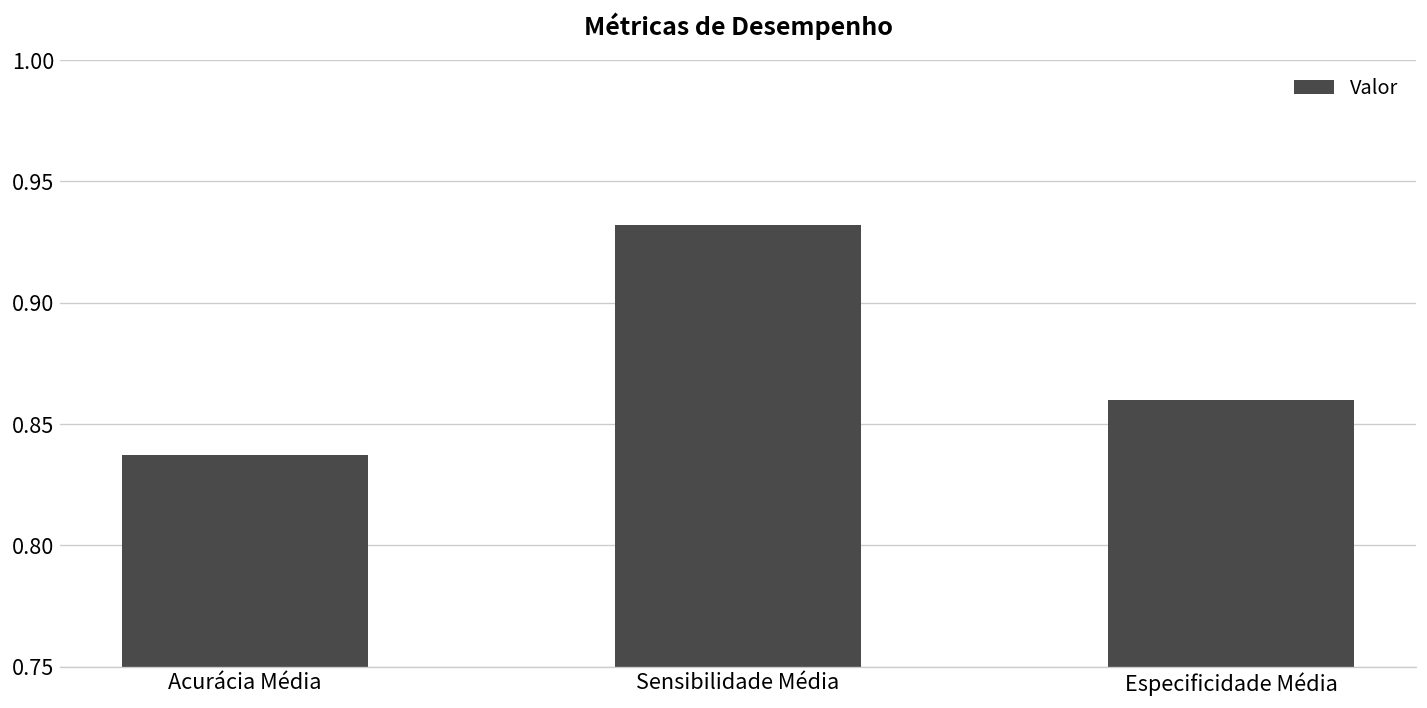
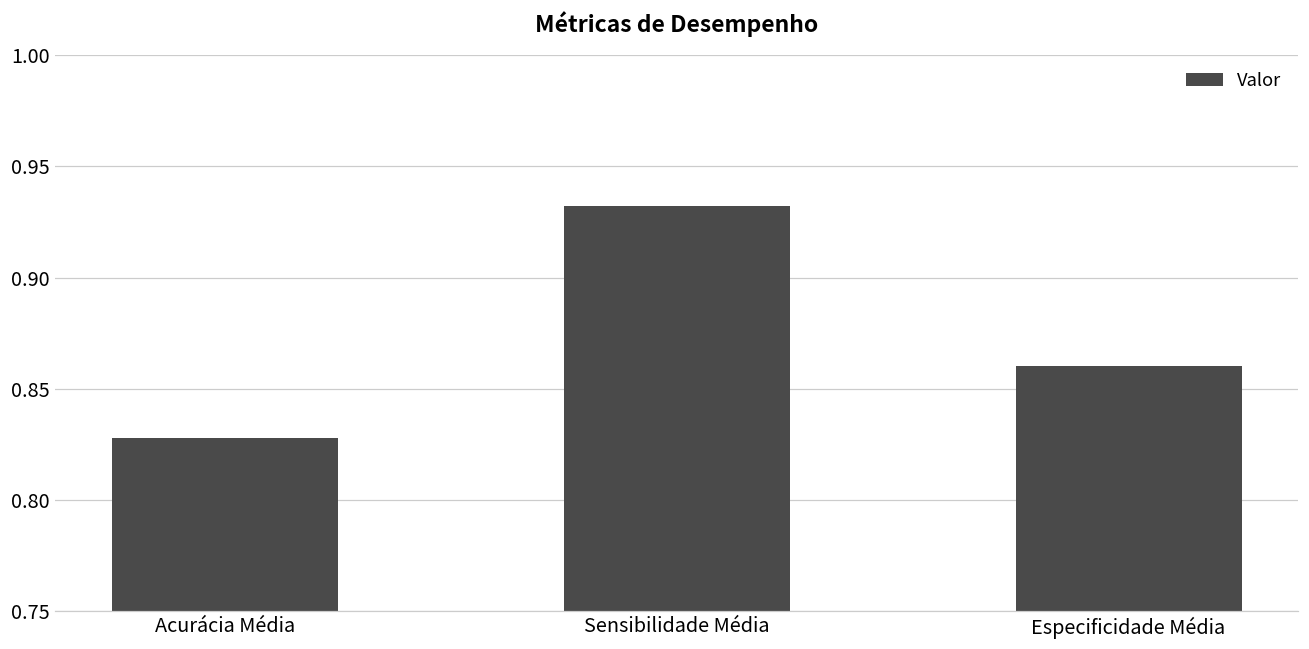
Acurácia Média: 0.837 -> 0.828
